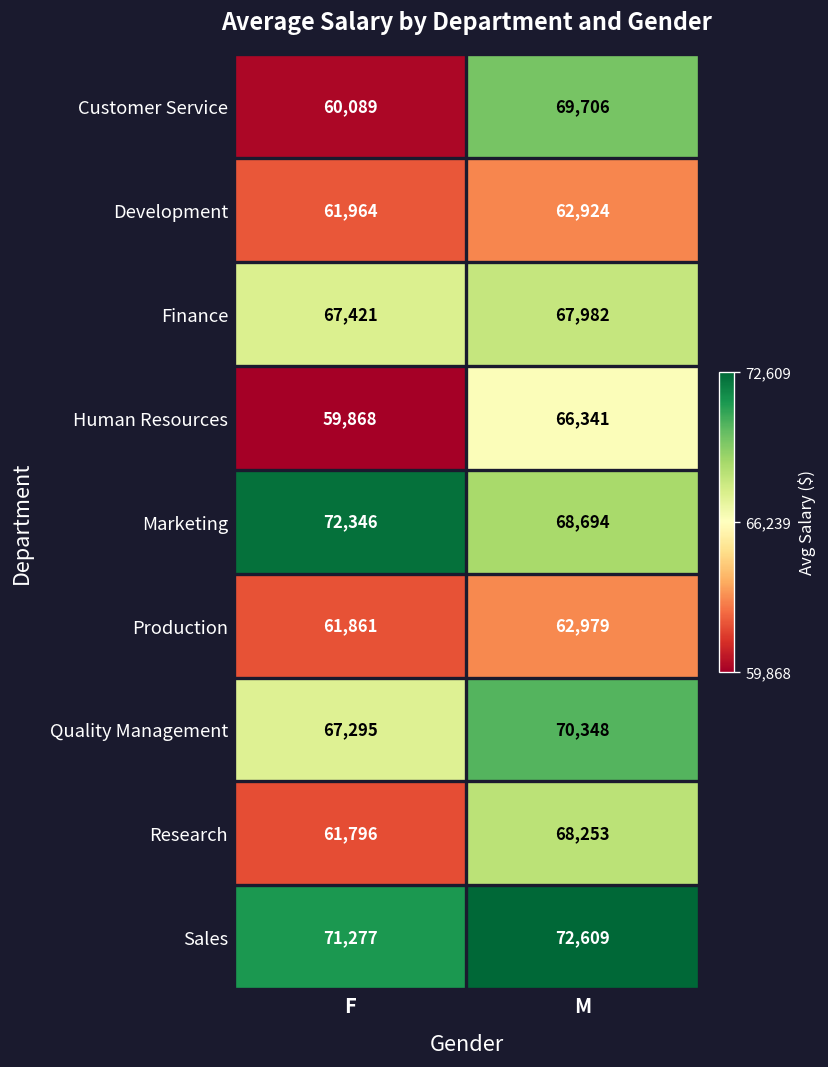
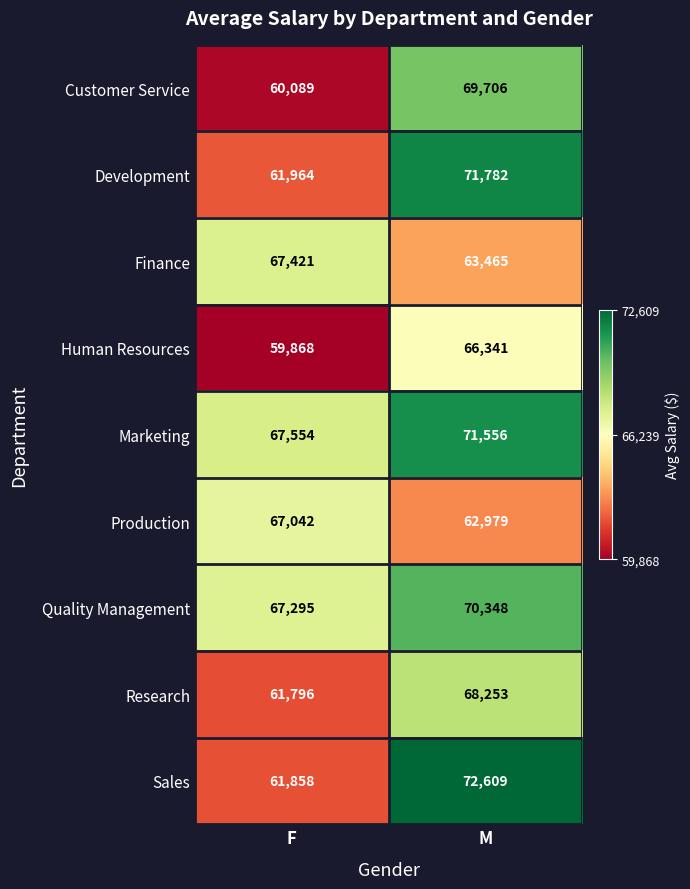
Development, M: 62,924 -> 71,782
Finance, M: 67,982 -> 63,465
Marketing, F: 72,346 -> 67,554
Marketing, M: 68,694 -> 71,556
Production, F: 61,861 -> 67,042
Sales, F: 71,277 -> 61,858
